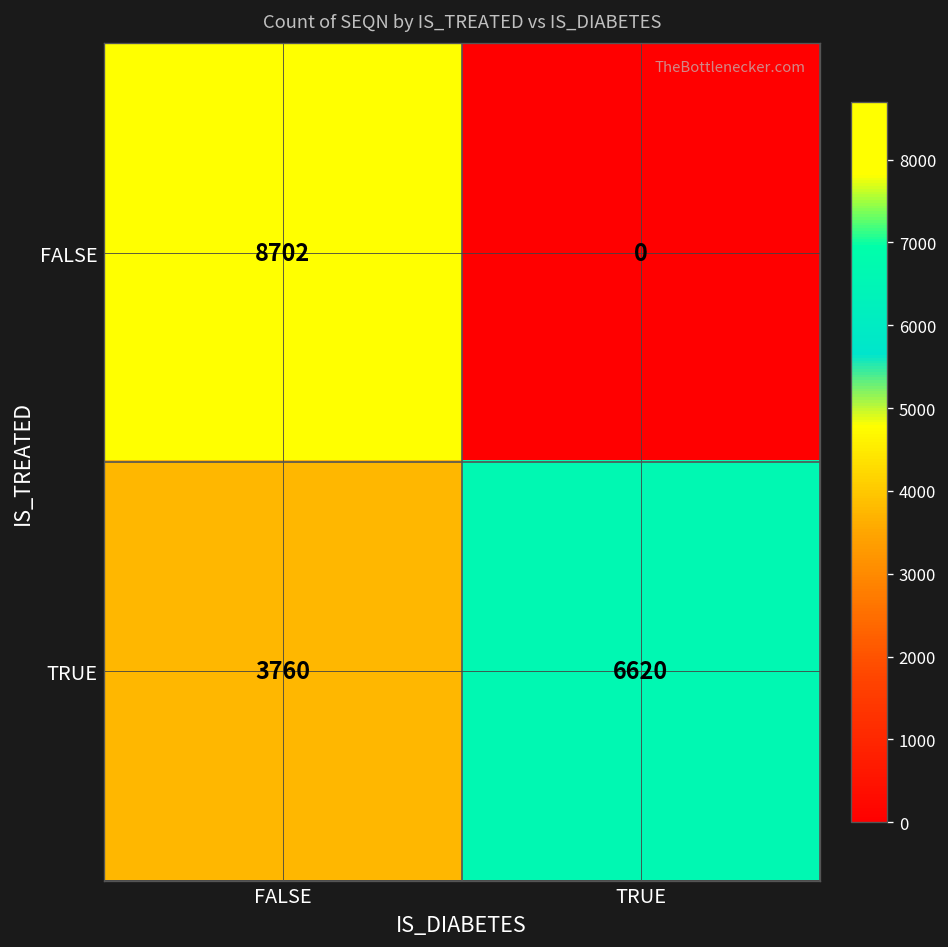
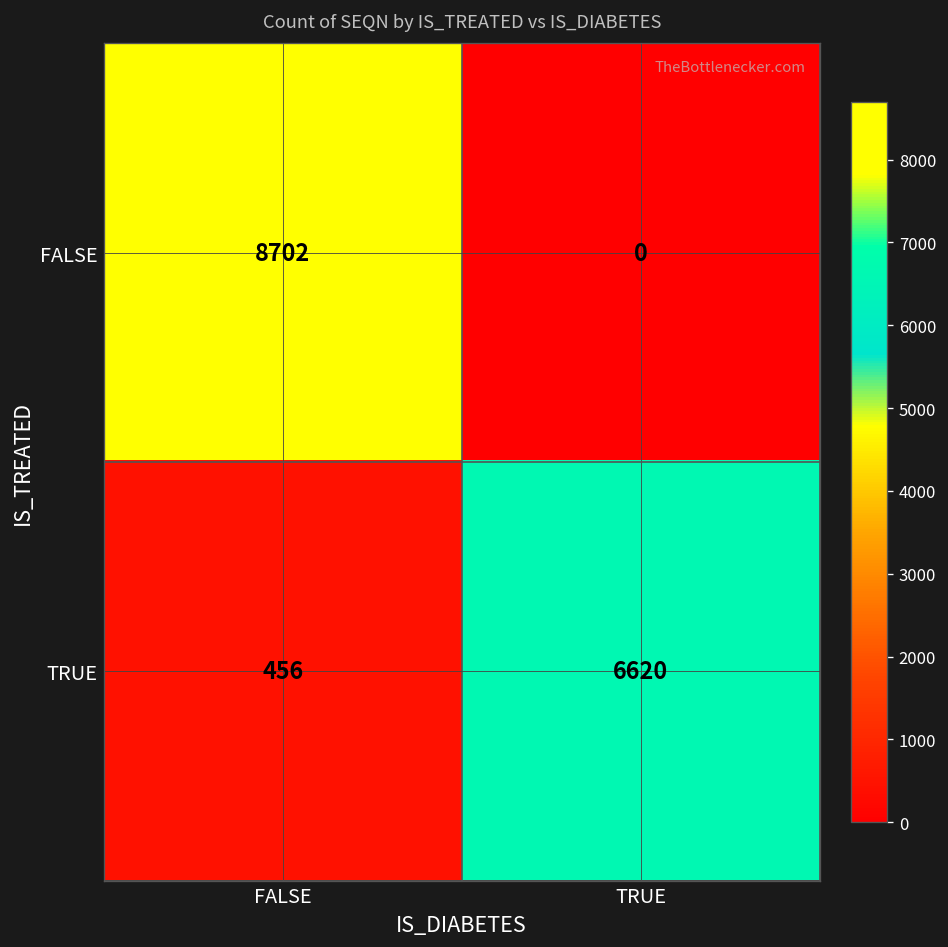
TRUE, FALSE: 3760 -> 456
